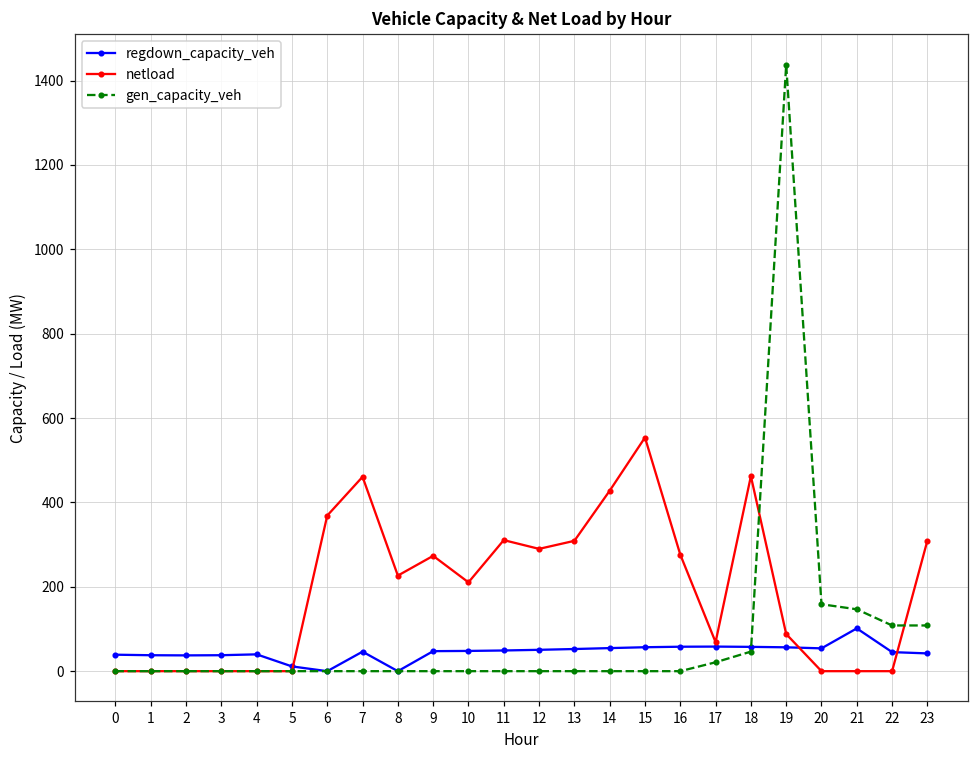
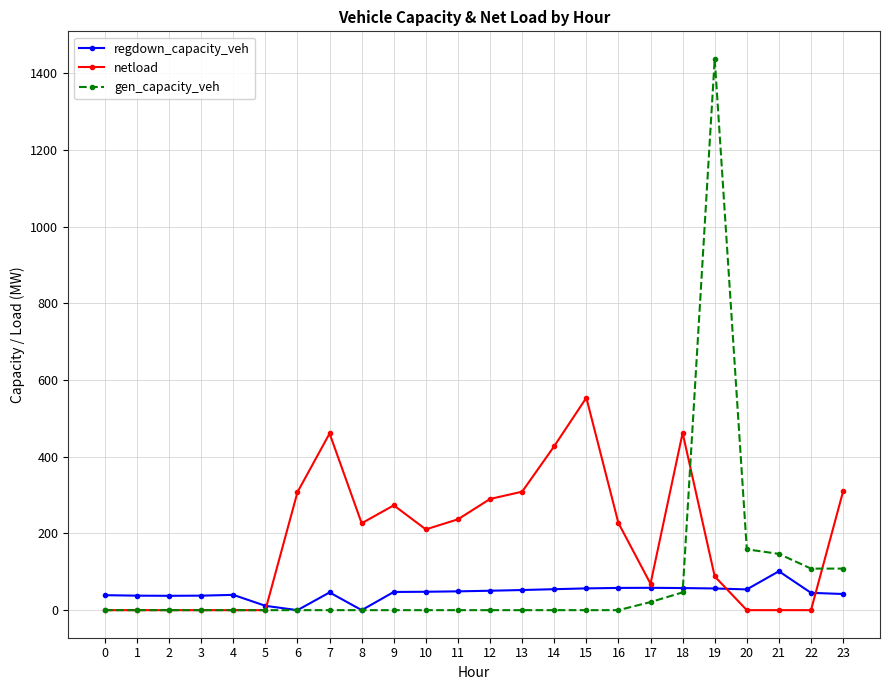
netload, 6: 370 -> 310
netload, 11: 310 -> 240
netload, 16: 280 -> 230
